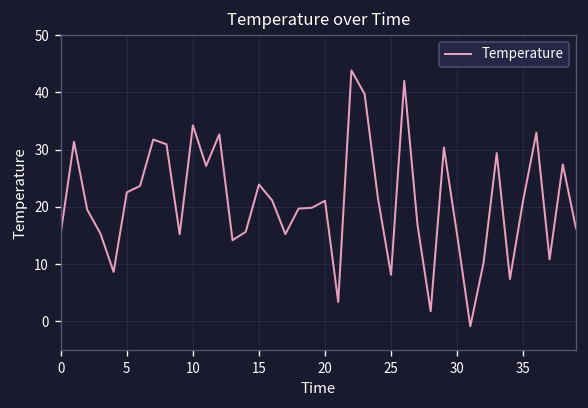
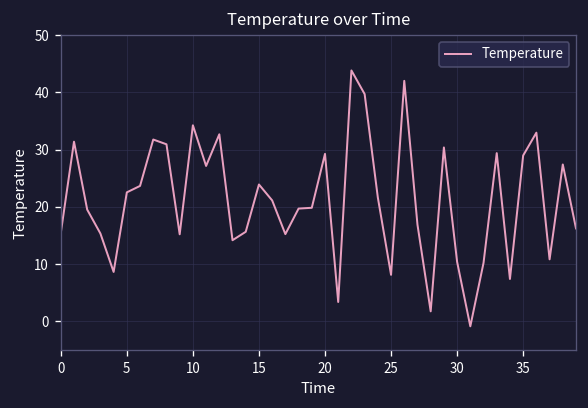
20: 21 -> 29
30: 15 -> 10
35: 21 -> 29
